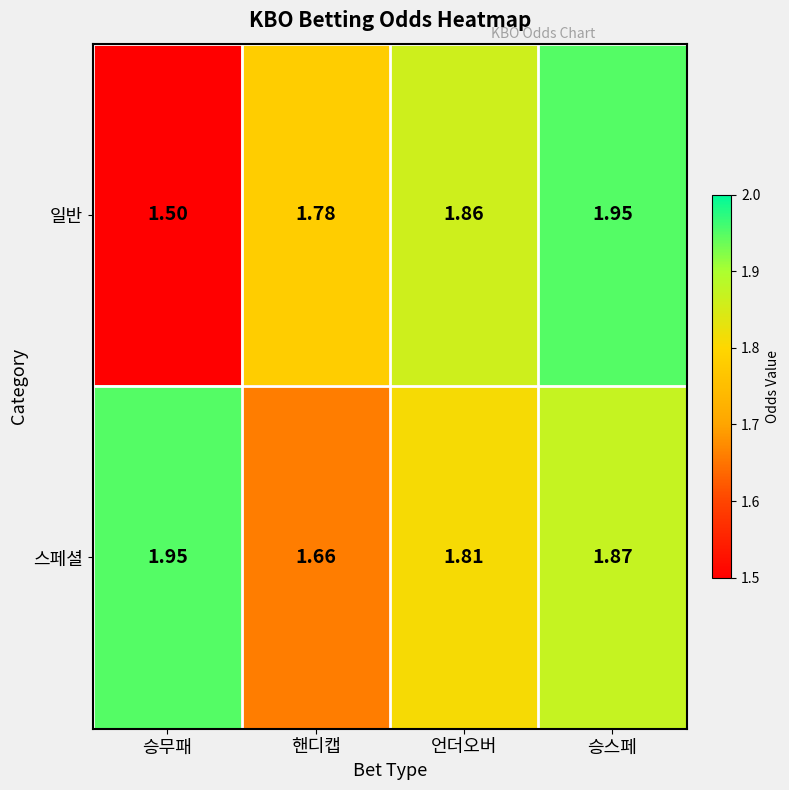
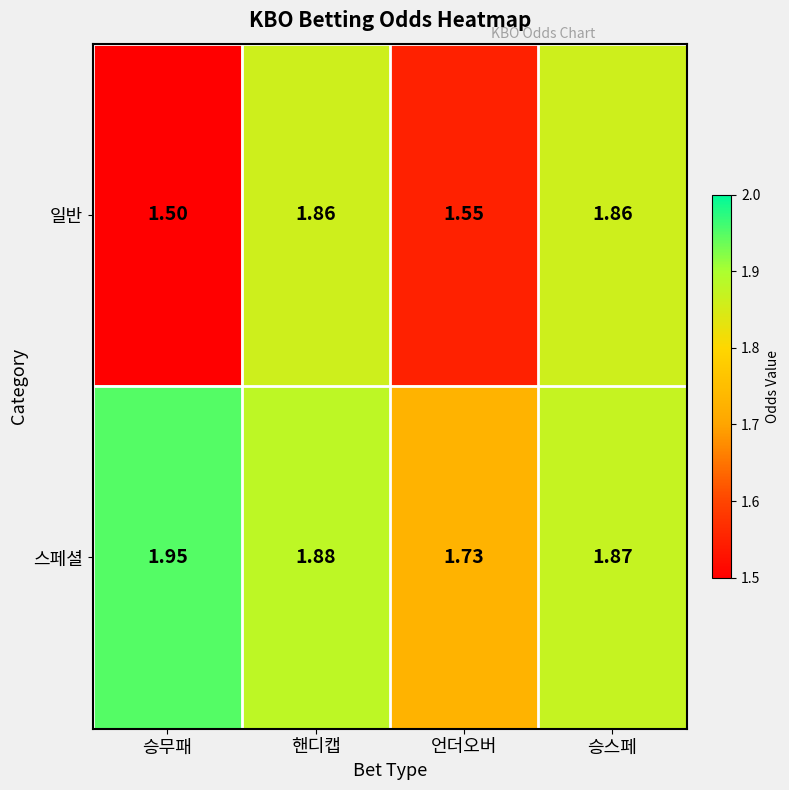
일반, 핸디캡: 1.78 -> 1.86
일반, 언더오버: 1.86 -> 1.55
일반, 승스페: 1.95 -> 1.86
스페셜, 핸디캡: 1.66 -> 1.88
스페셜, 언더오버: 1.81 -> 1.73
